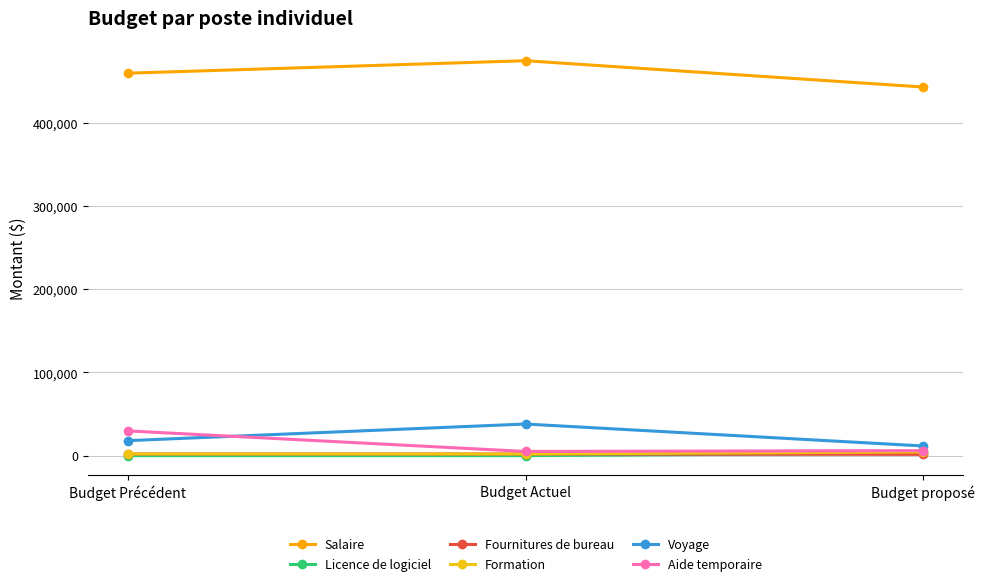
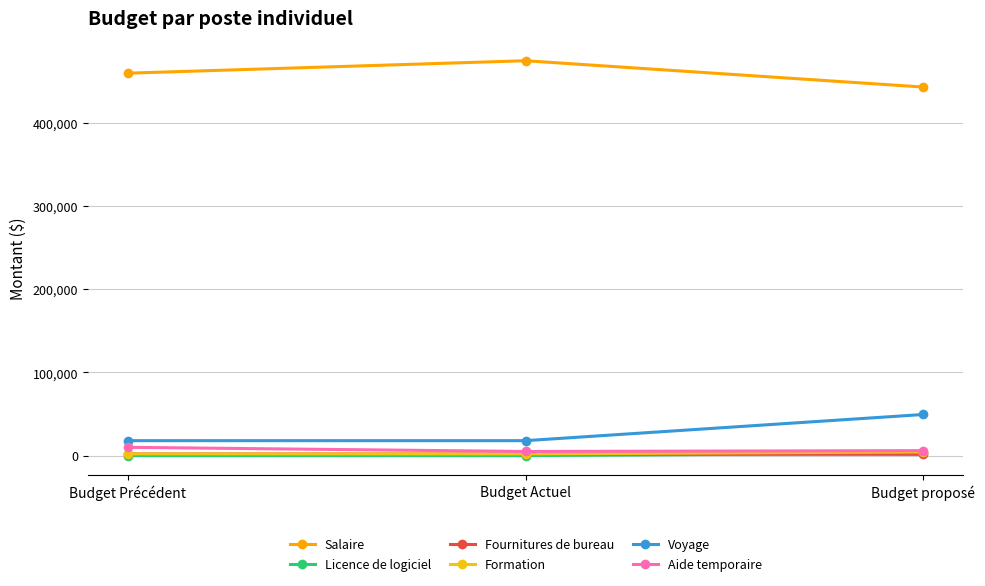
Aide temporaire, Budget Précédent: 30,000 -> 10,000
Voyage, Budget Actuel: 40,000 -> 20,000
Voyage, Budget proposé: 10,000 -> 50,000
